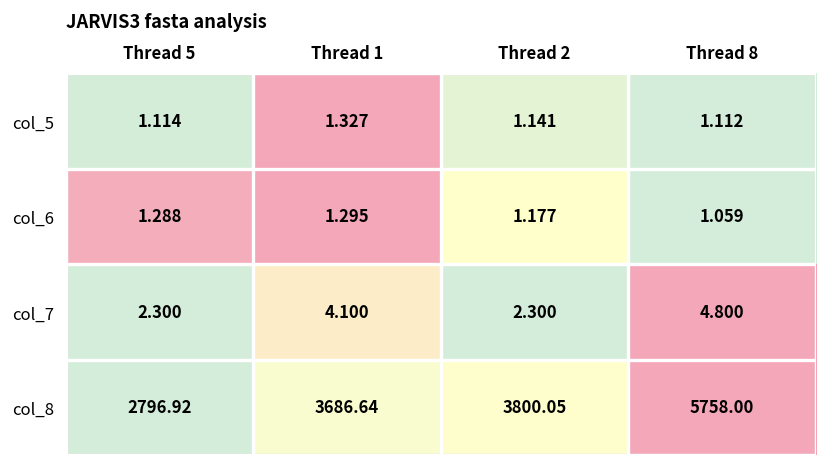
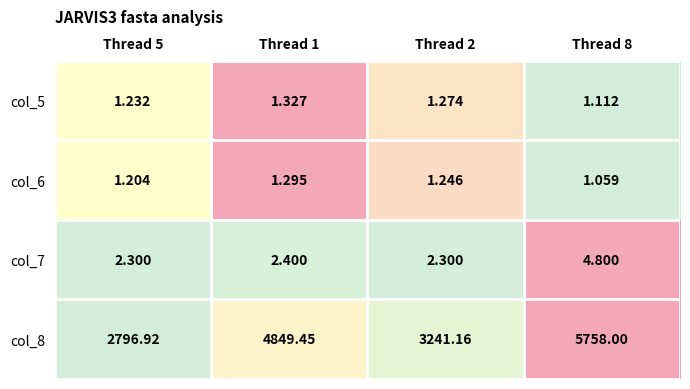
col_5, Thread 5: 1.114 -> 1.232
col_5, Thread 2: 1.141 -> 1.274
col_6, Thread 5: 1.288 -> 1.204
col_6, Thread 2: 1.177 -> 1.246
col_7, Thread 1: 4.100 -> 2.400
col_8, Thread 1: 3686.64 -> 4849.45
col_8, Thread 2: 3800.05 -> 3241.16
